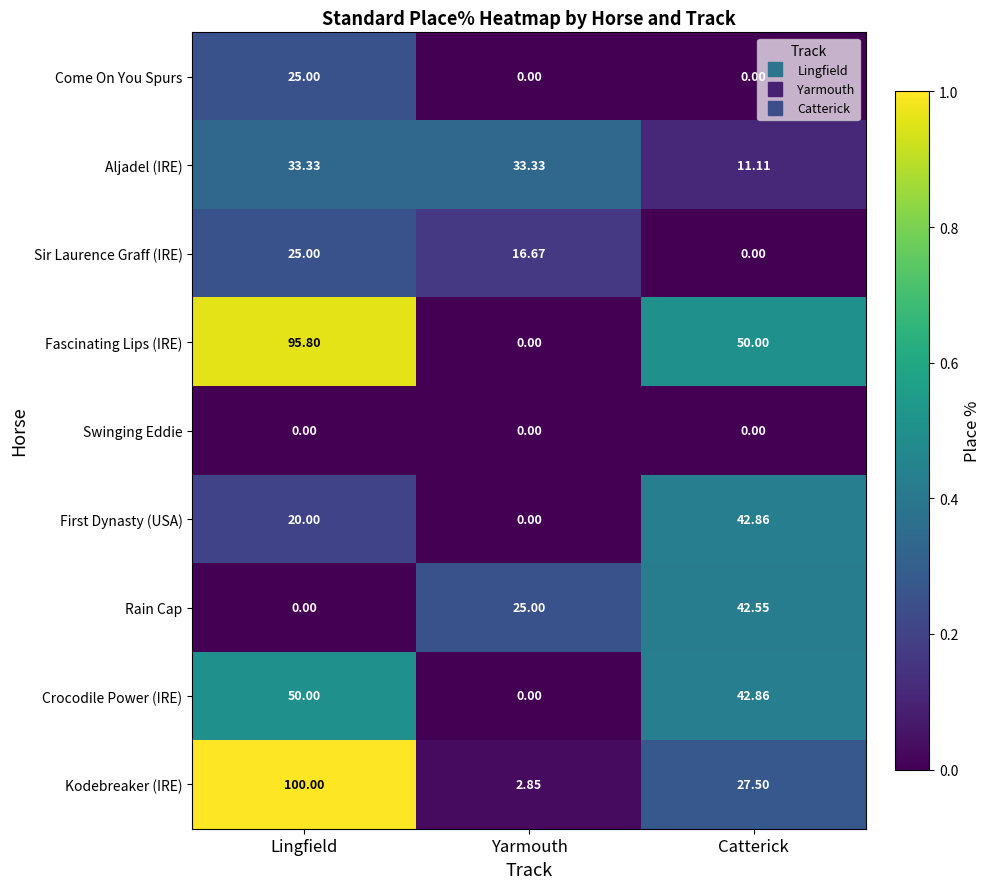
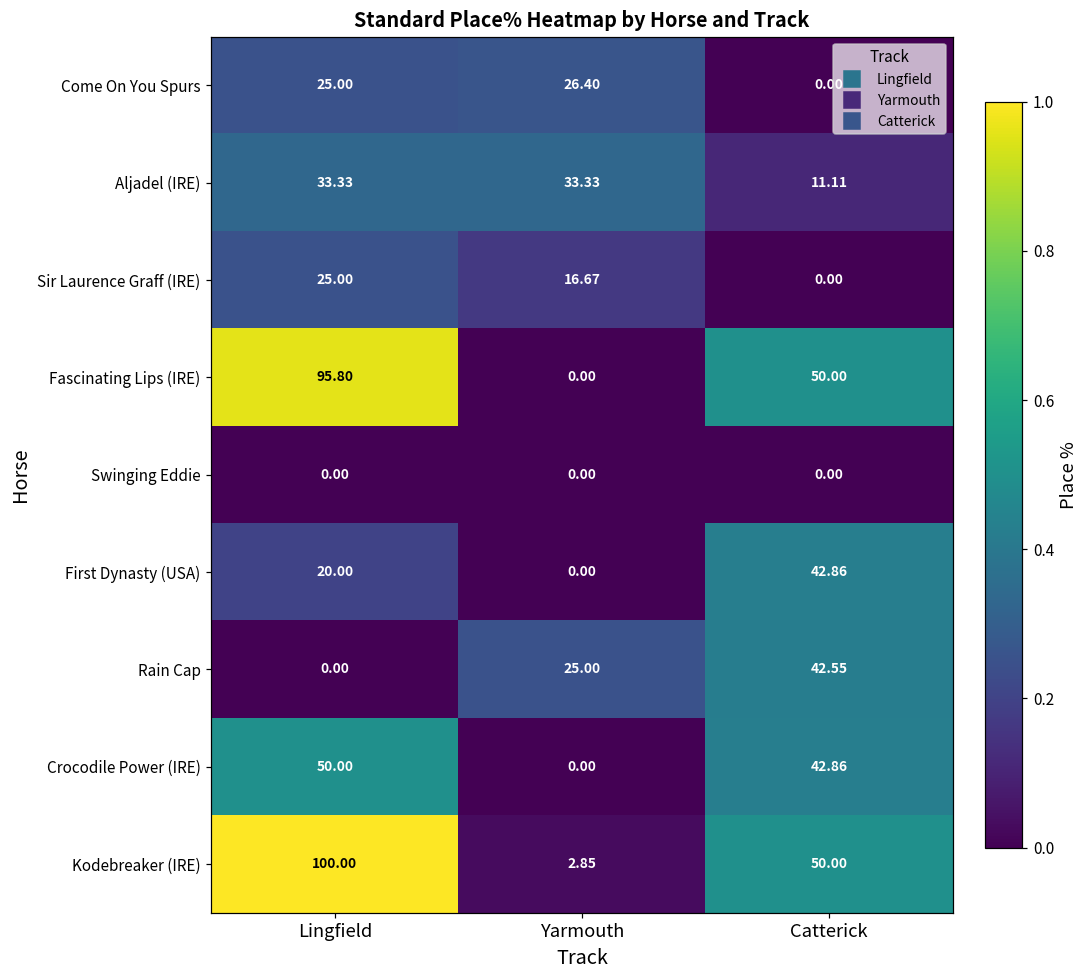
Come On You Spurs, Yarmouth: 0.00 -> 26.40
Kodebreaker (IRE), Catterick: 27.50 -> 50.00
